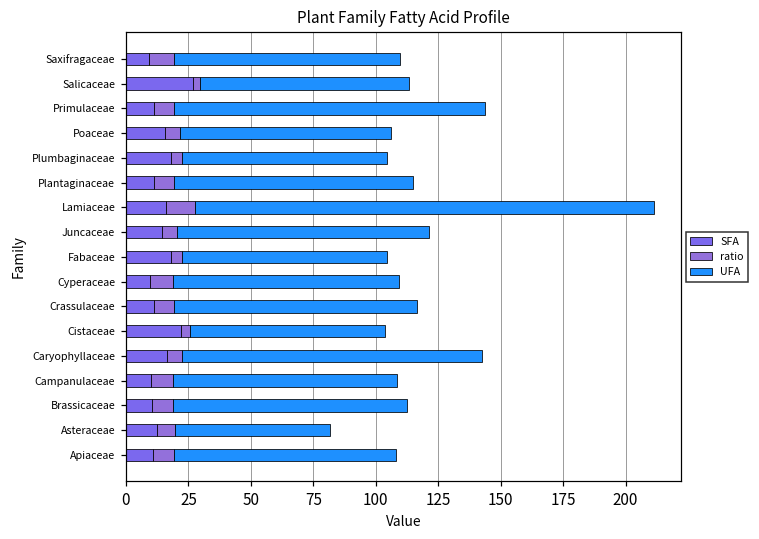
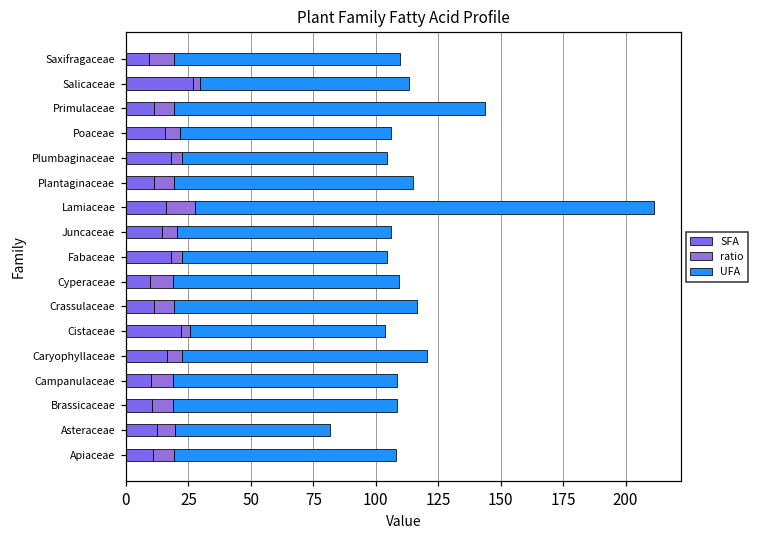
UFA, Juncaceae: 101 -> 86
UFA, Caryophyllaceae: 120 -> 98
UFA, Brassicaceae: 94 -> 90
